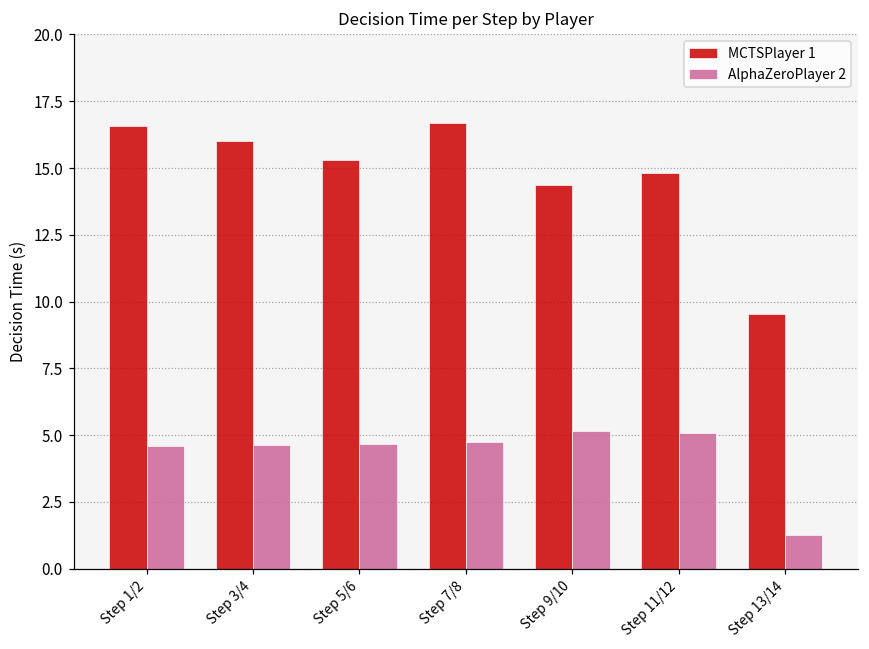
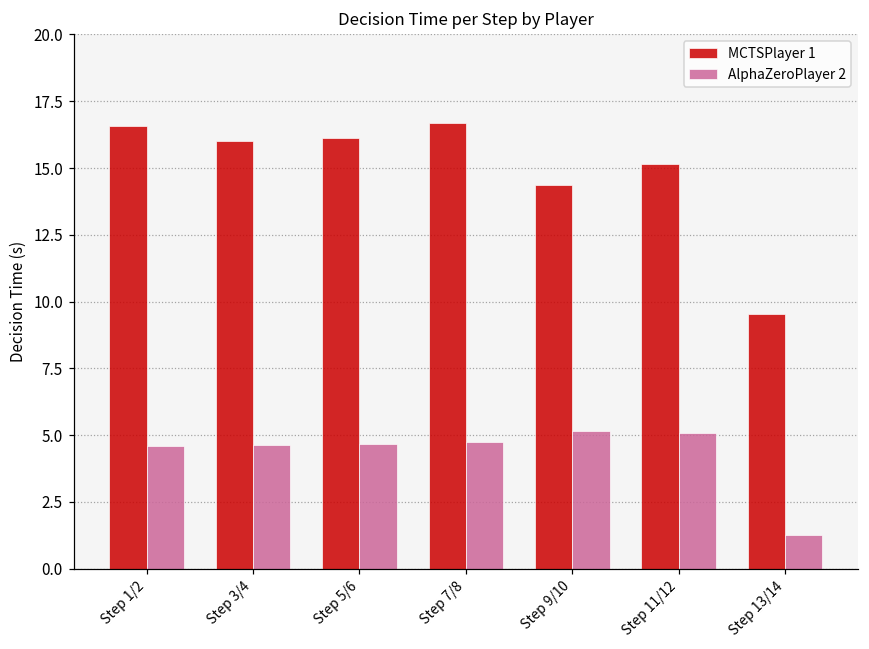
MCTSPlayer 1, Step 5/6: 15.3 -> 16.1
MCTSPlayer 1, Step 11/12: 14.8 -> 15.1
